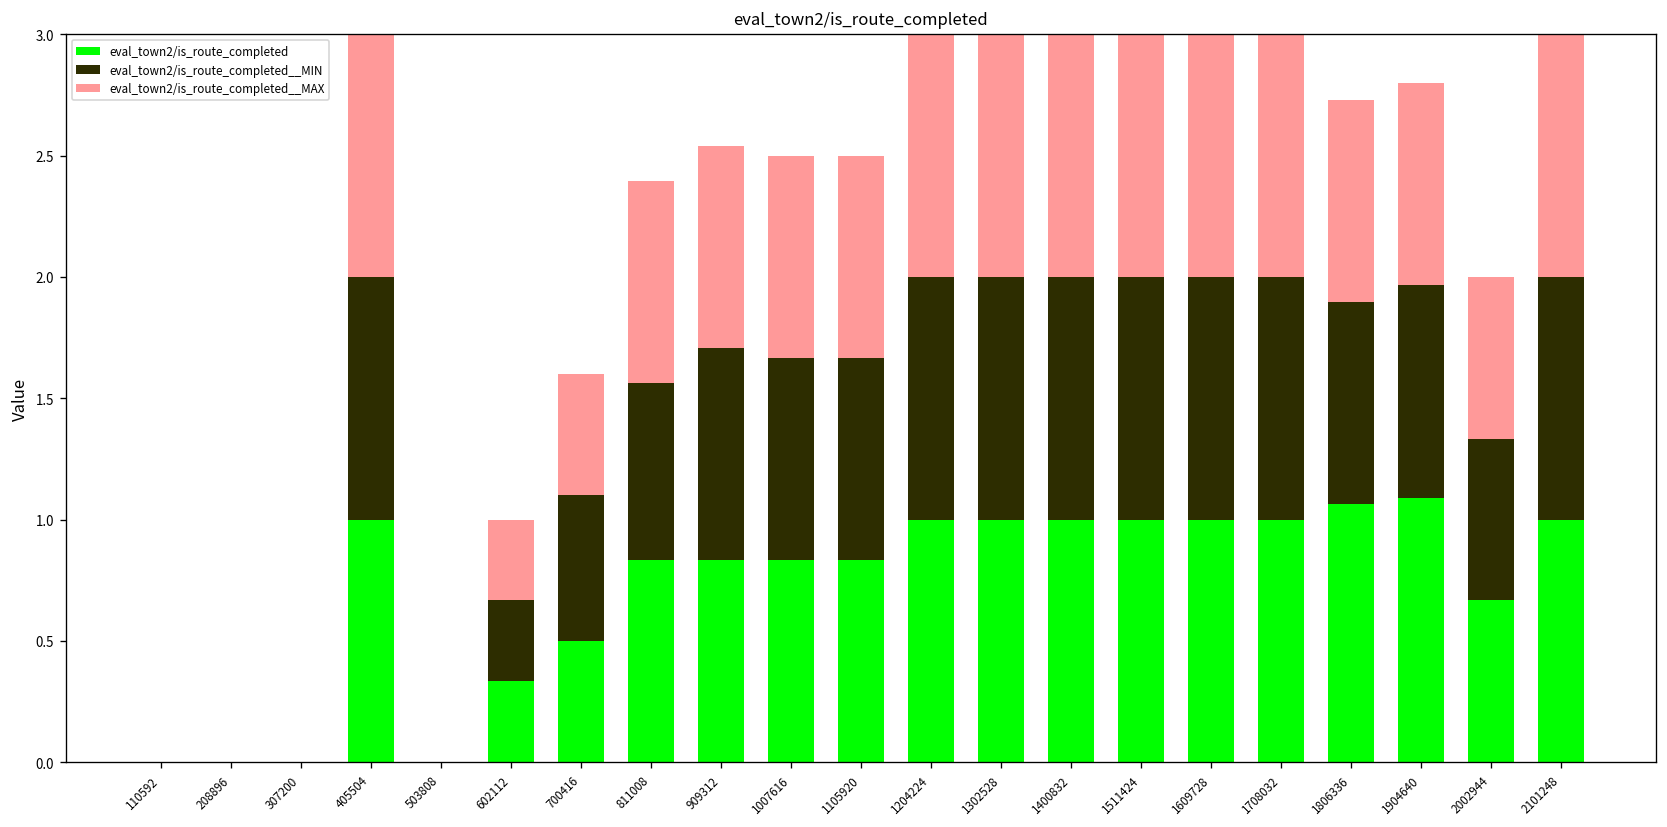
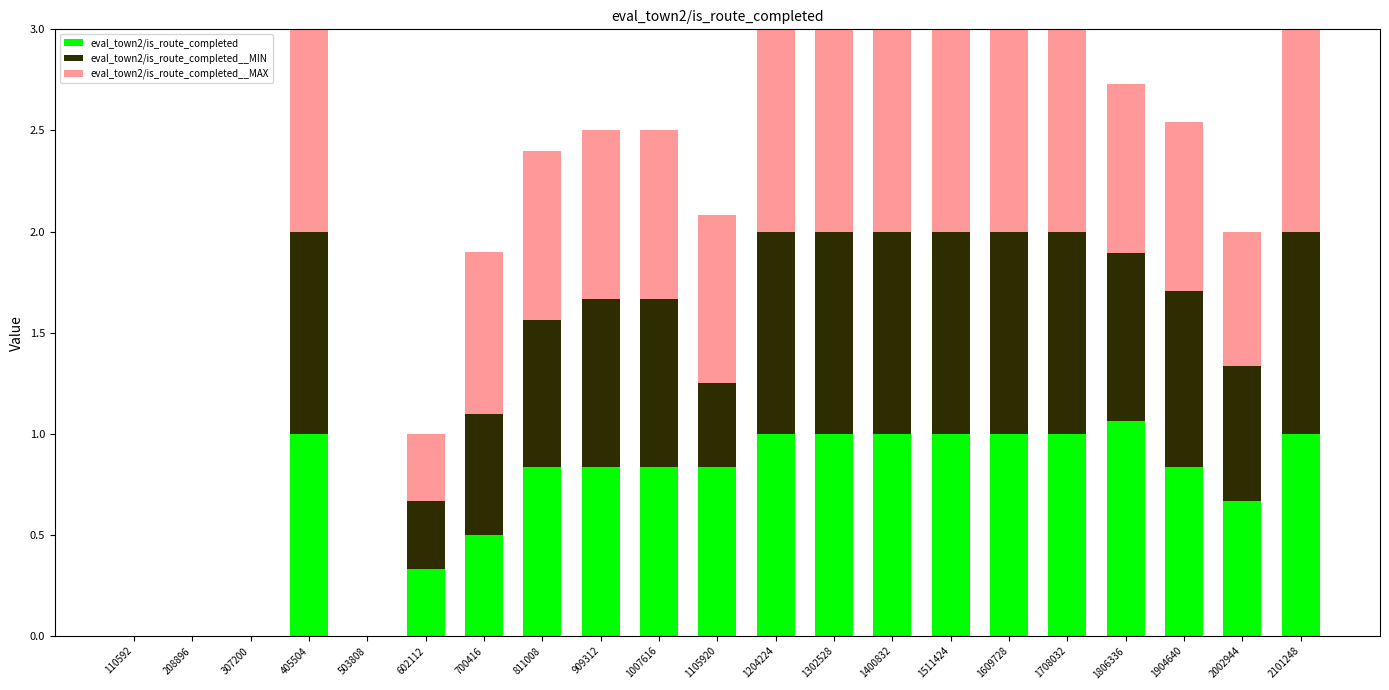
eval_town2/is_route_completed__MAX, 700416: 0.5 -> 0.8
eval_town2/is_route_completed__MIN, 909312: 0.87 -> 0.83
eval_town2/is_route_completed__MIN, 1105920: 0.83 -> 0.42
eval_town2/is_route_completed, 1904640: 1.09 -> 0.83
